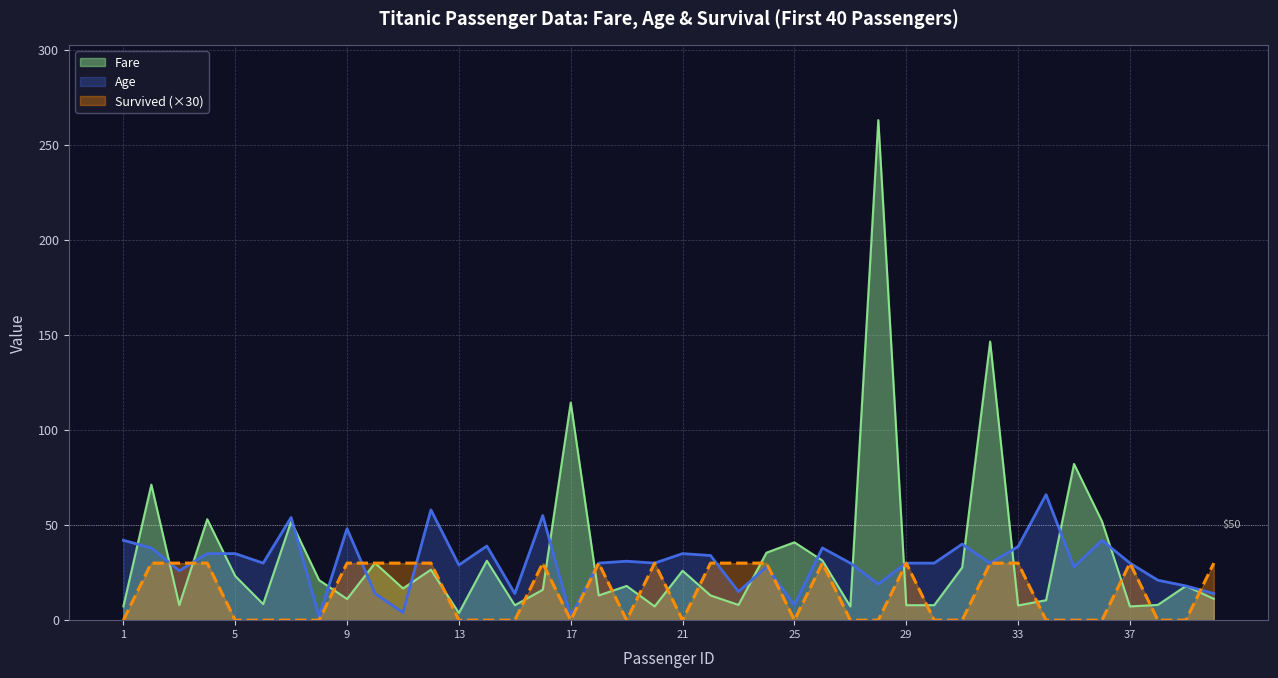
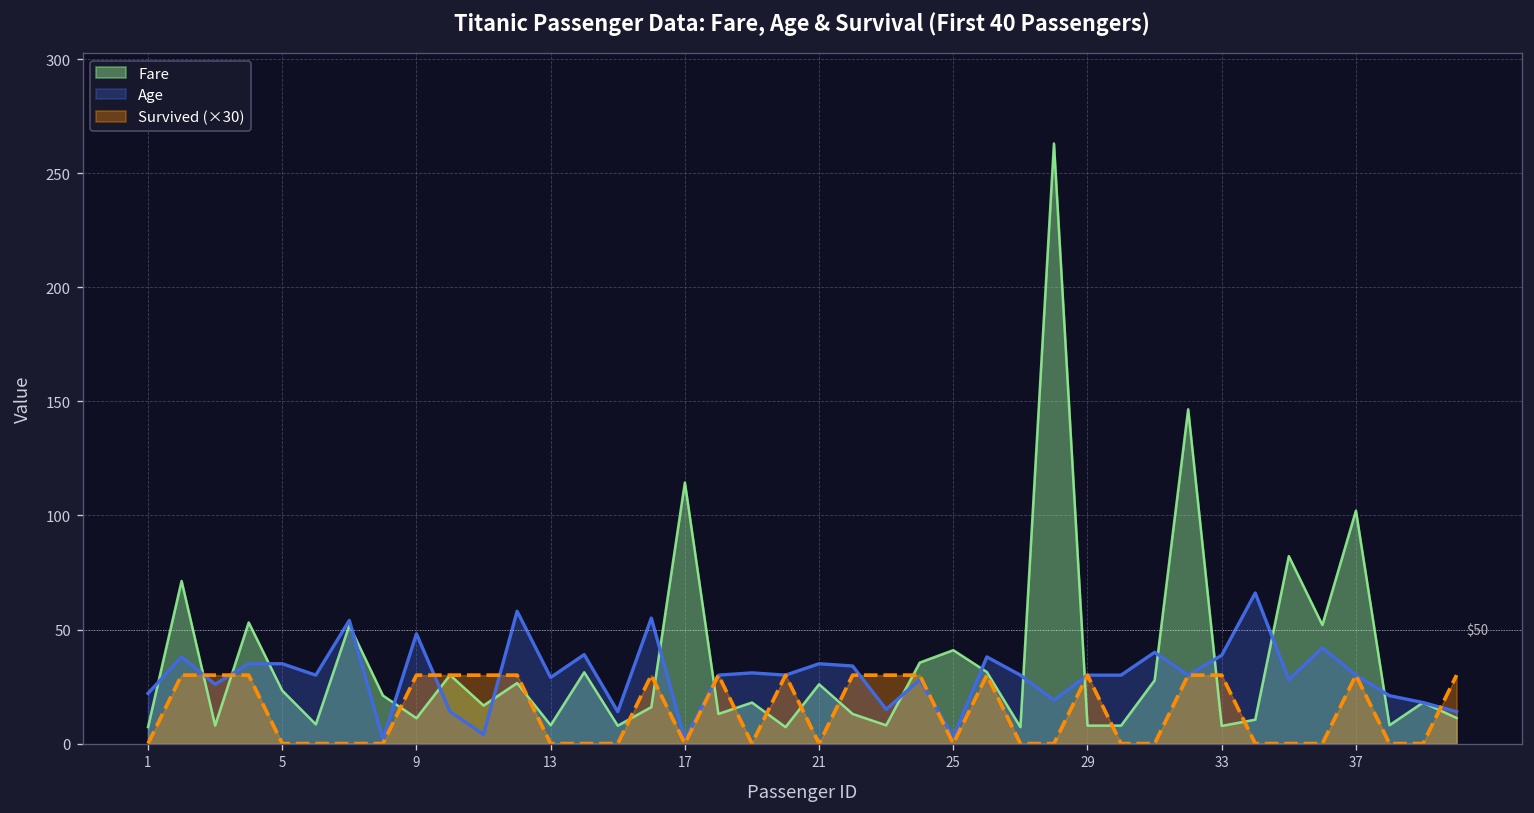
Age, 1: 42 -> 22
Fare, 13: 4 -> 8
Age, 25: 8 -> 3
Fare, 37: 7 -> 102
